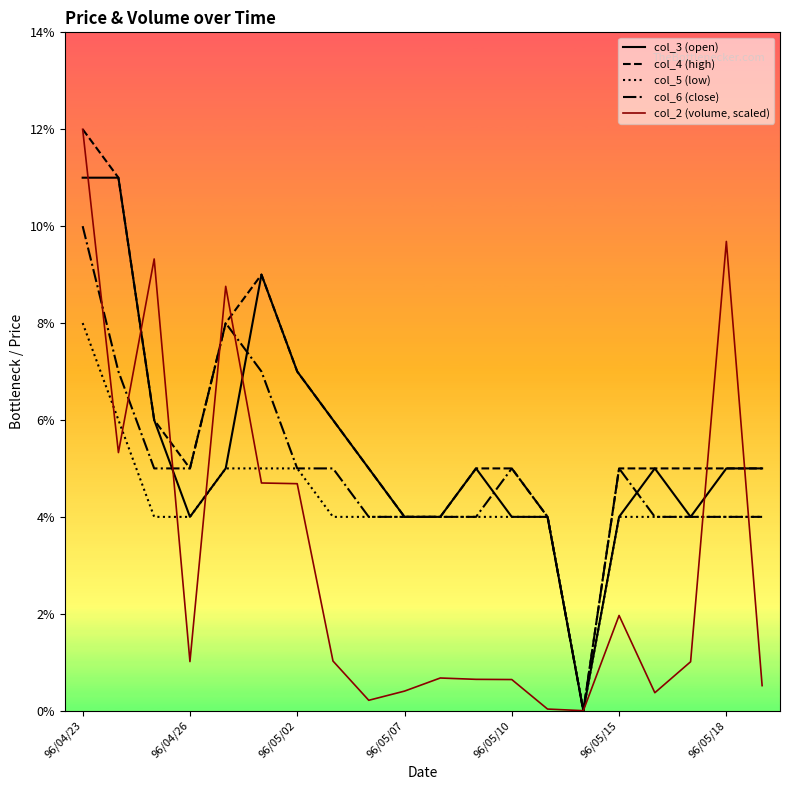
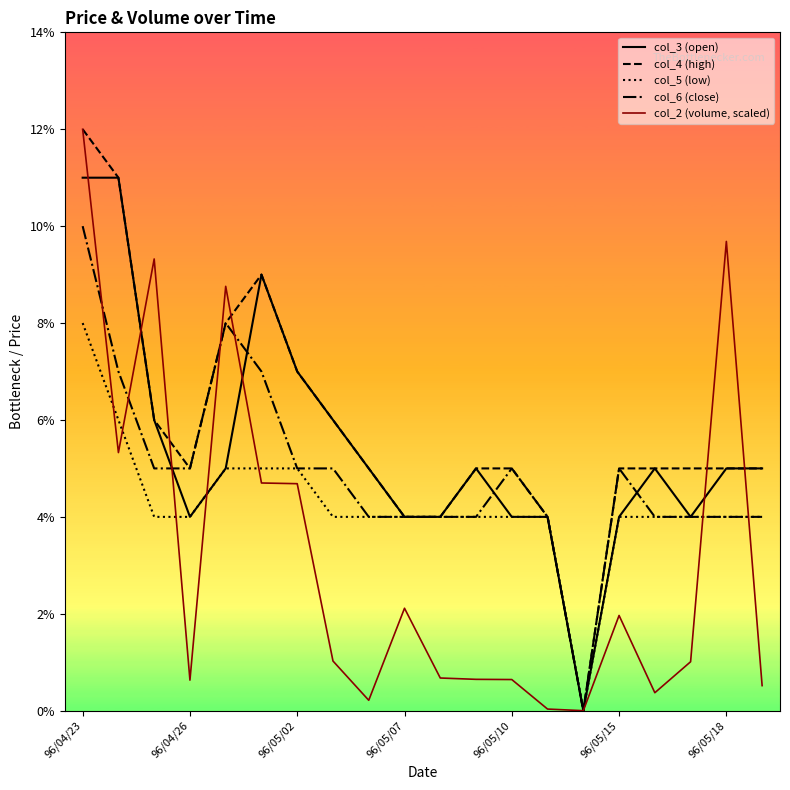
col_2 (volume, scaled), 96/04/26: 1.0% -> 0.6%
col_2 (volume, scaled), 96/05/07: 0.4% -> 2.1%
